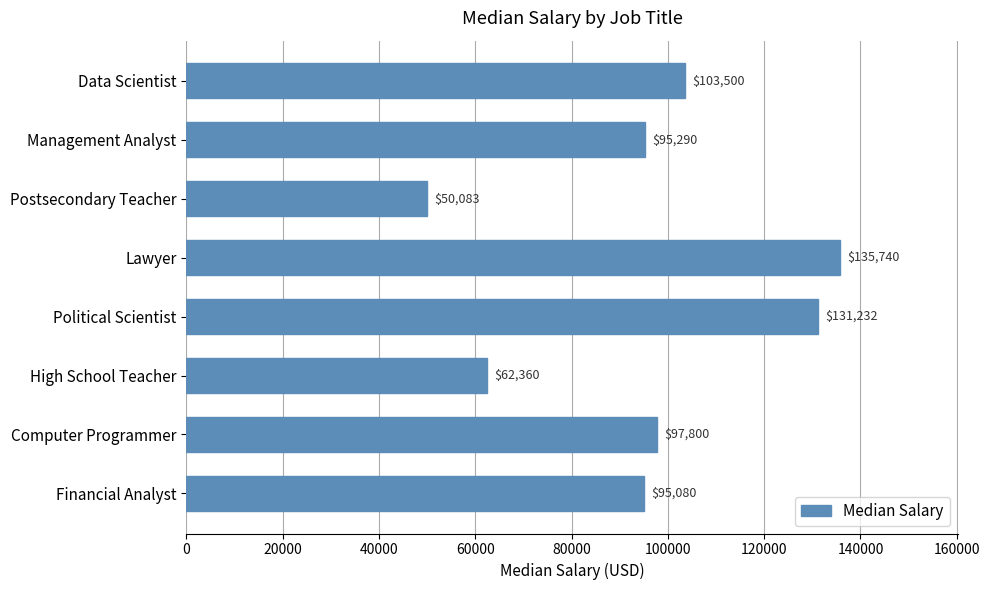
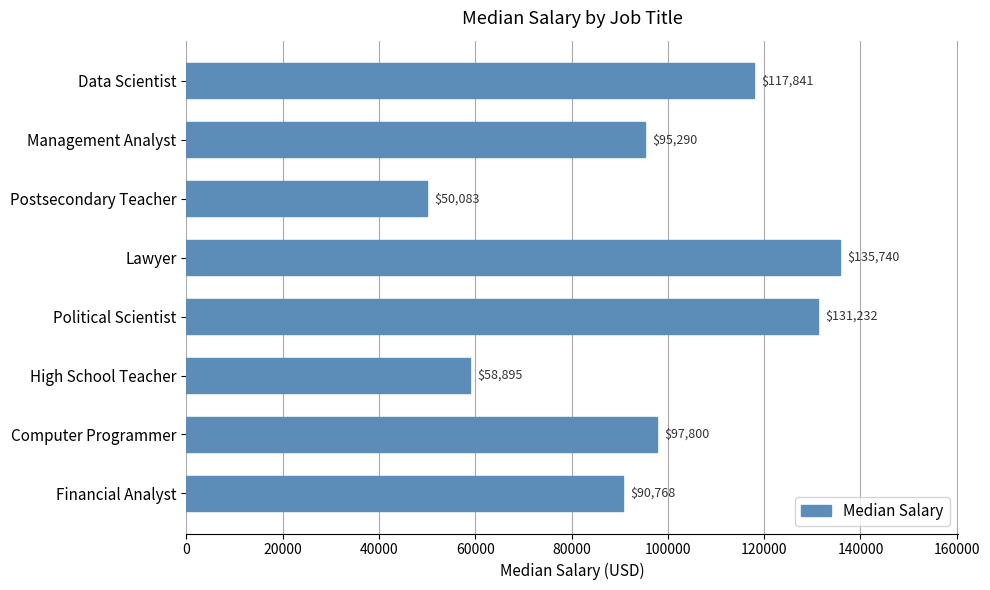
Data Scientist: $103,500 -> $117,841
High School Teacher: $62,360 -> $58,895
Financial Analyst: $95,080 -> $90,768
